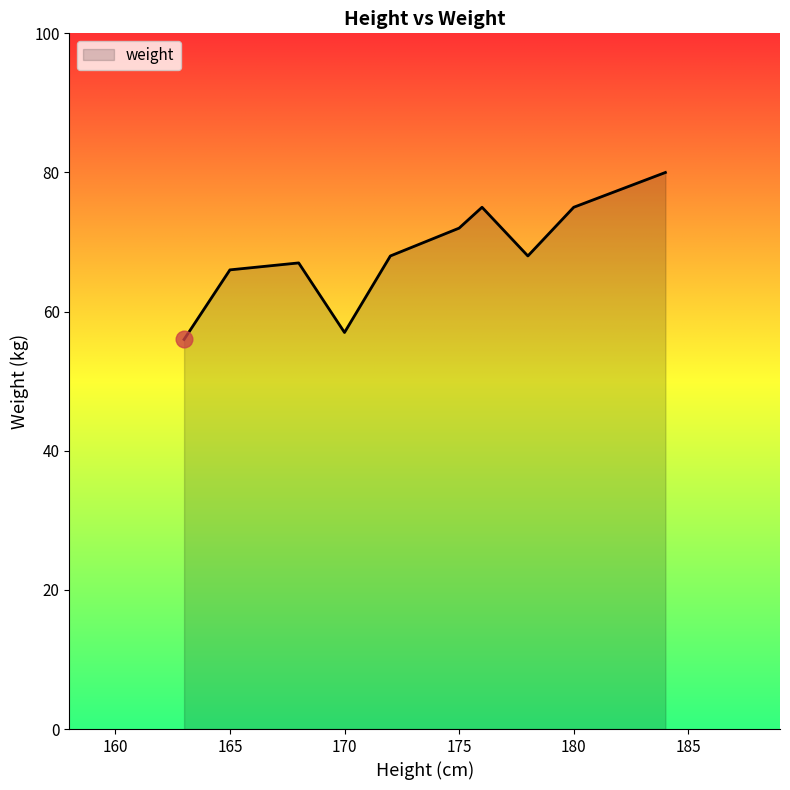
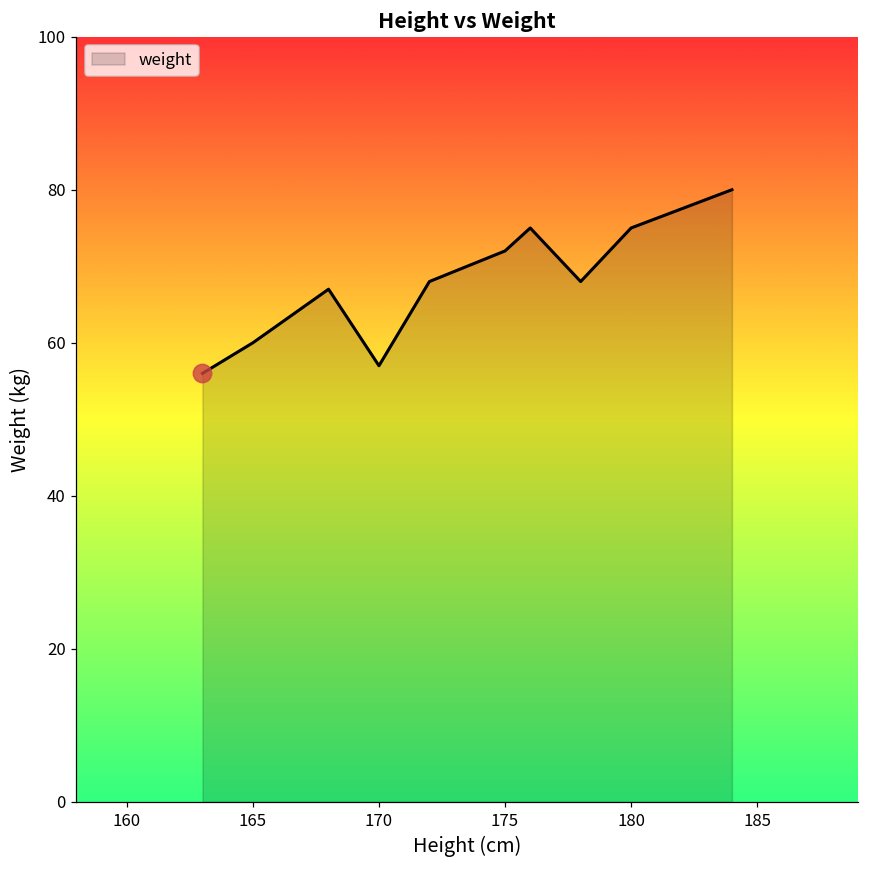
weight, 165: 66 -> 60
